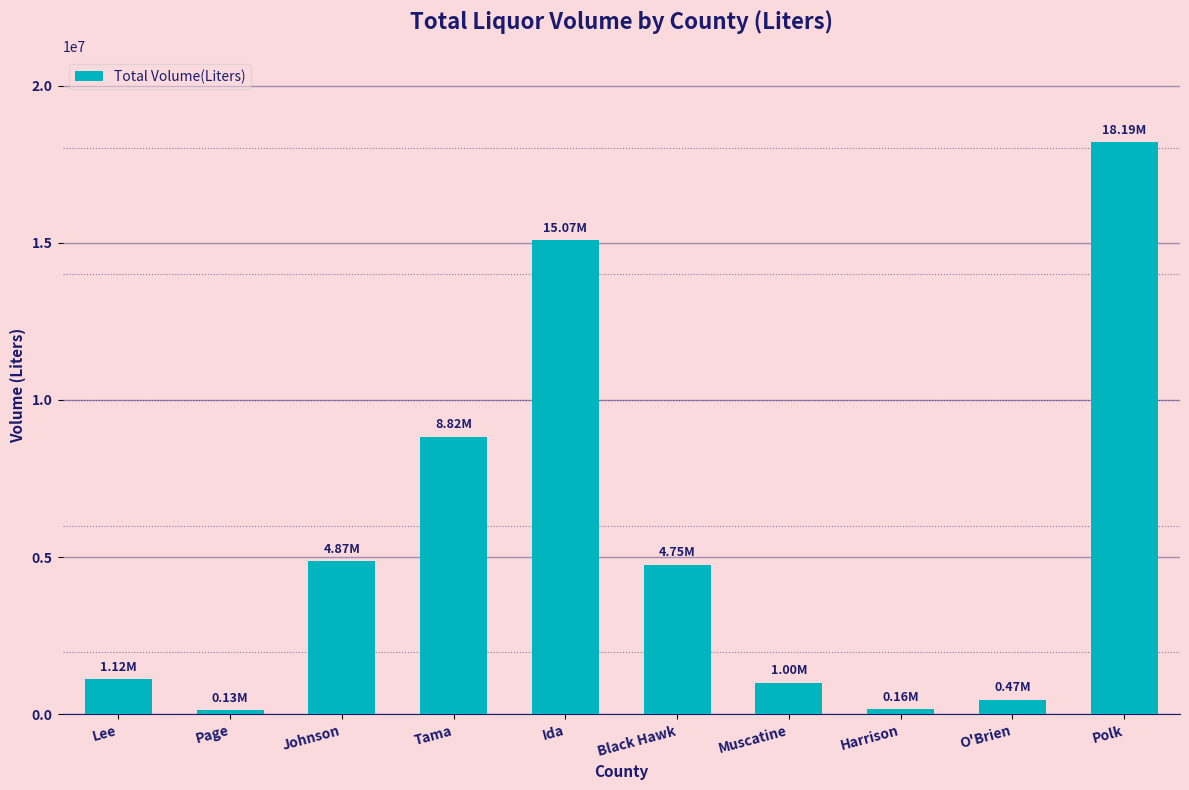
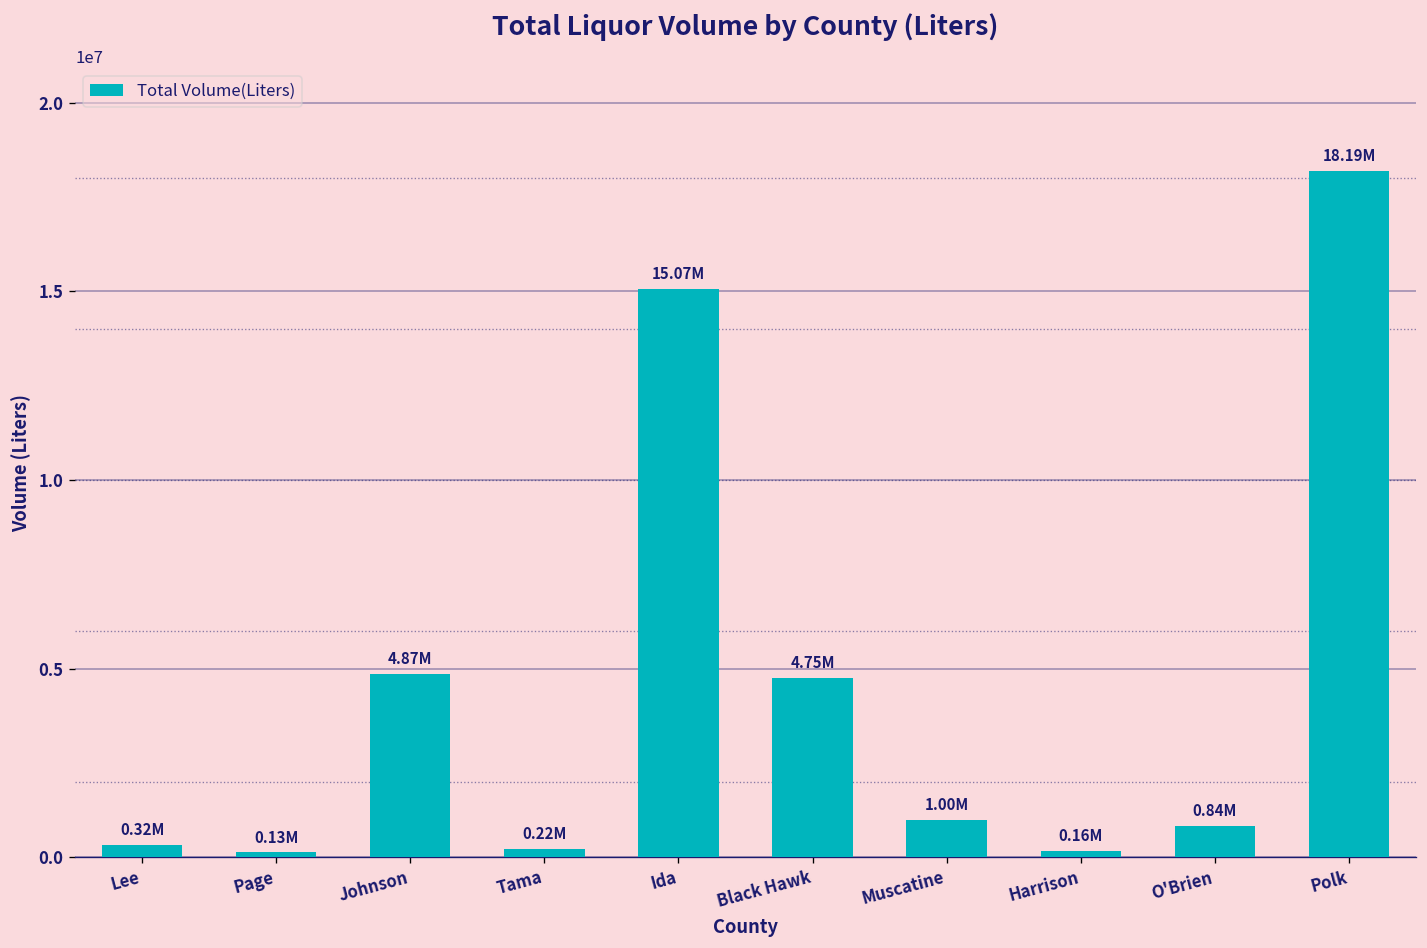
Lee: 1.12M -> 0.32M
Tama: 8.82M -> 0.22M
O'Brien: 0.47M -> 0.84M
